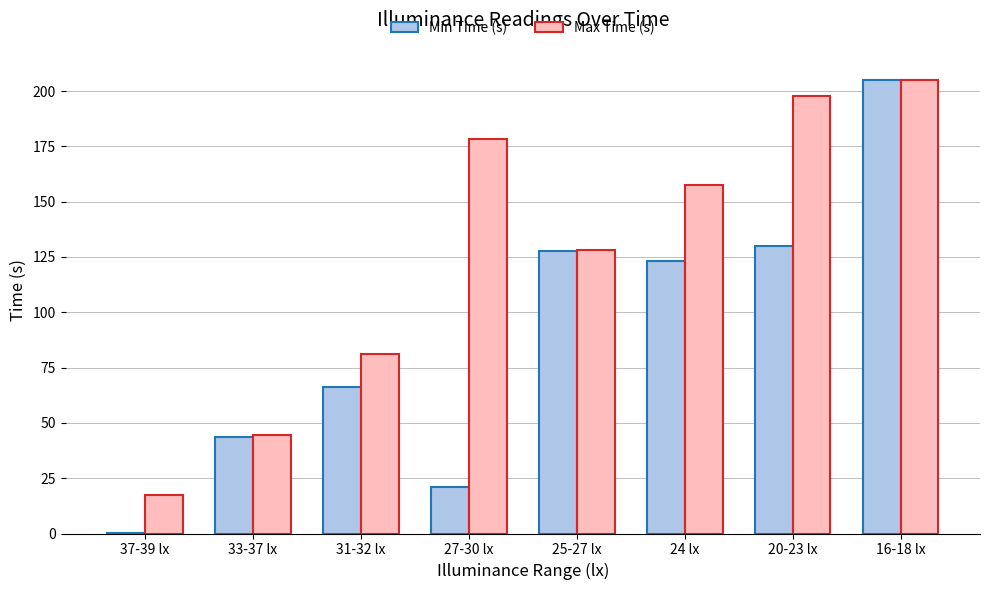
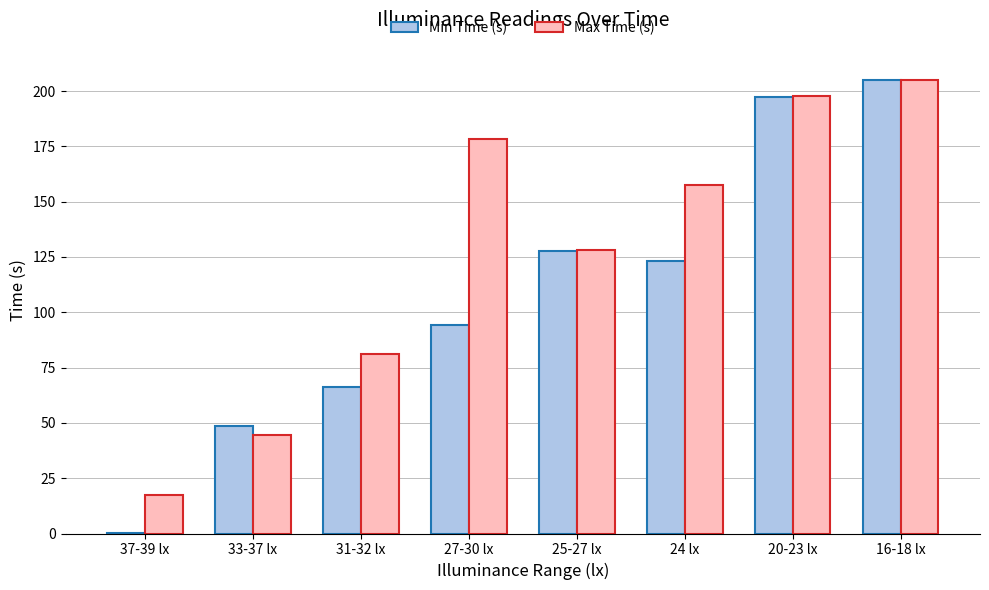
Min Time (s), 33-37 lx: 44 -> 49
Min Time (s), 27-30 lx: 21 -> 94
Min Time (s), 20-23 lx: 130 -> 197
